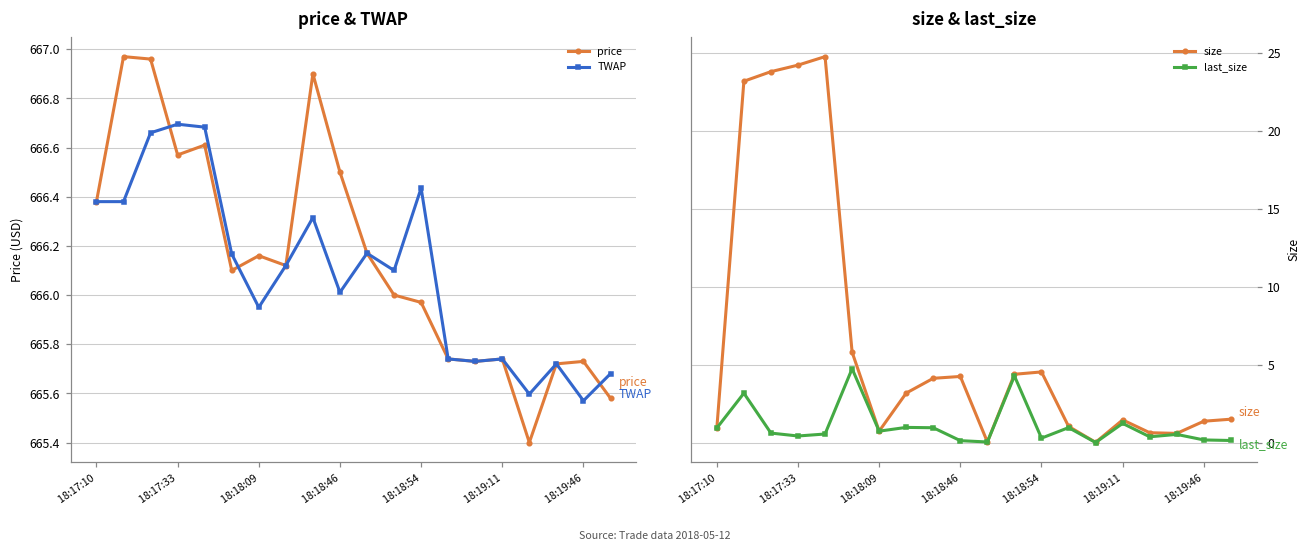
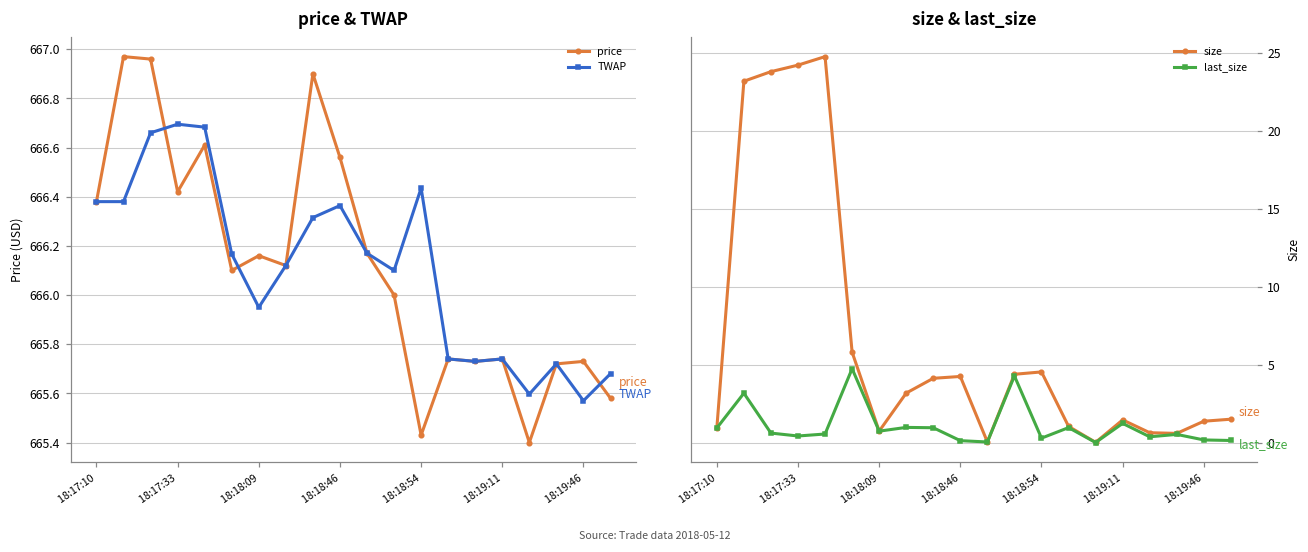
price & TWAP, price, 18:17:33: 666.57 -> 666.42
price & TWAP, price, 18:18:46: 666.50 -> 666.56
price & TWAP, TWAP, 18:18:46: 666.01 -> 666.36
price & TWAP, price, 18:18:54: 665.97 -> 665.43
